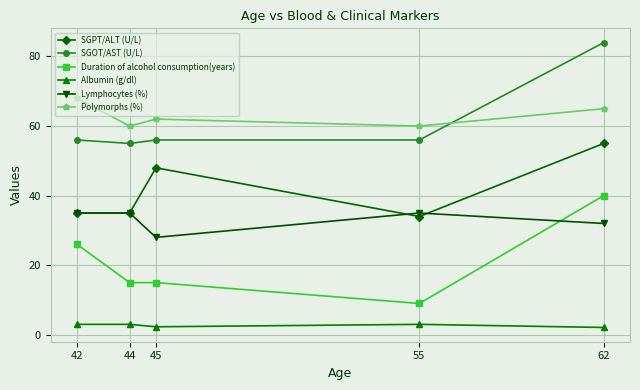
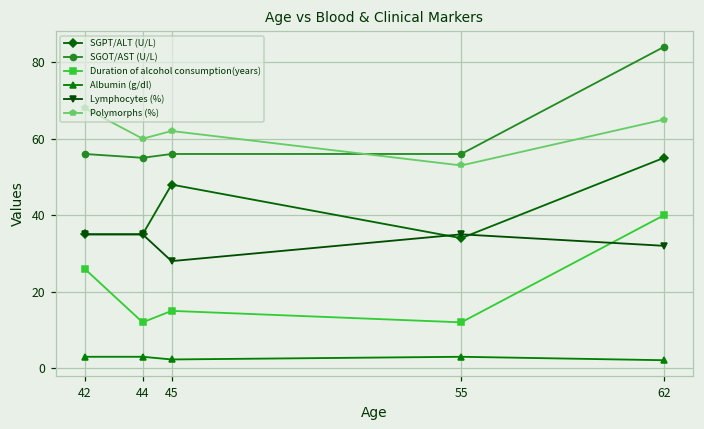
Duration of alcohol consumption(years), 44: 15 -> 12
Duration of alcohol consumption(years), 55: 9 -> 12
Polymorphs (%), 55: 60 -> 53
